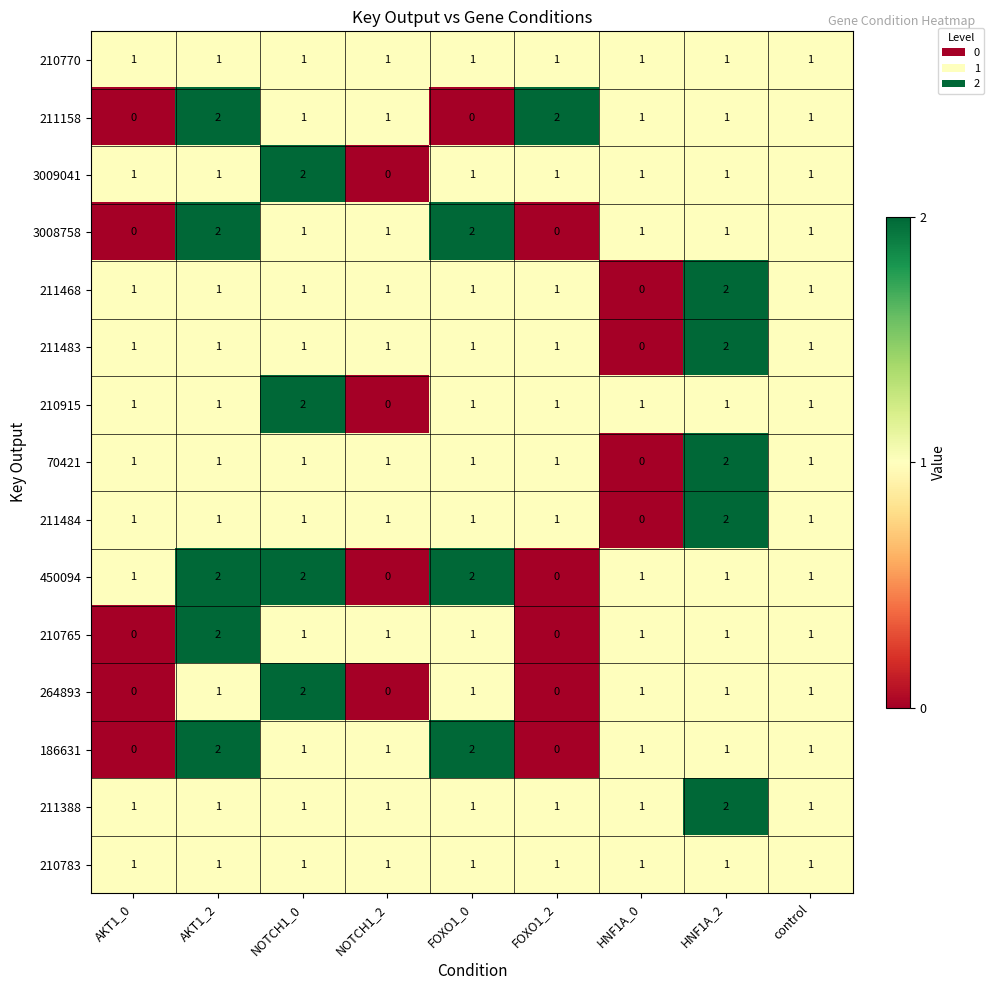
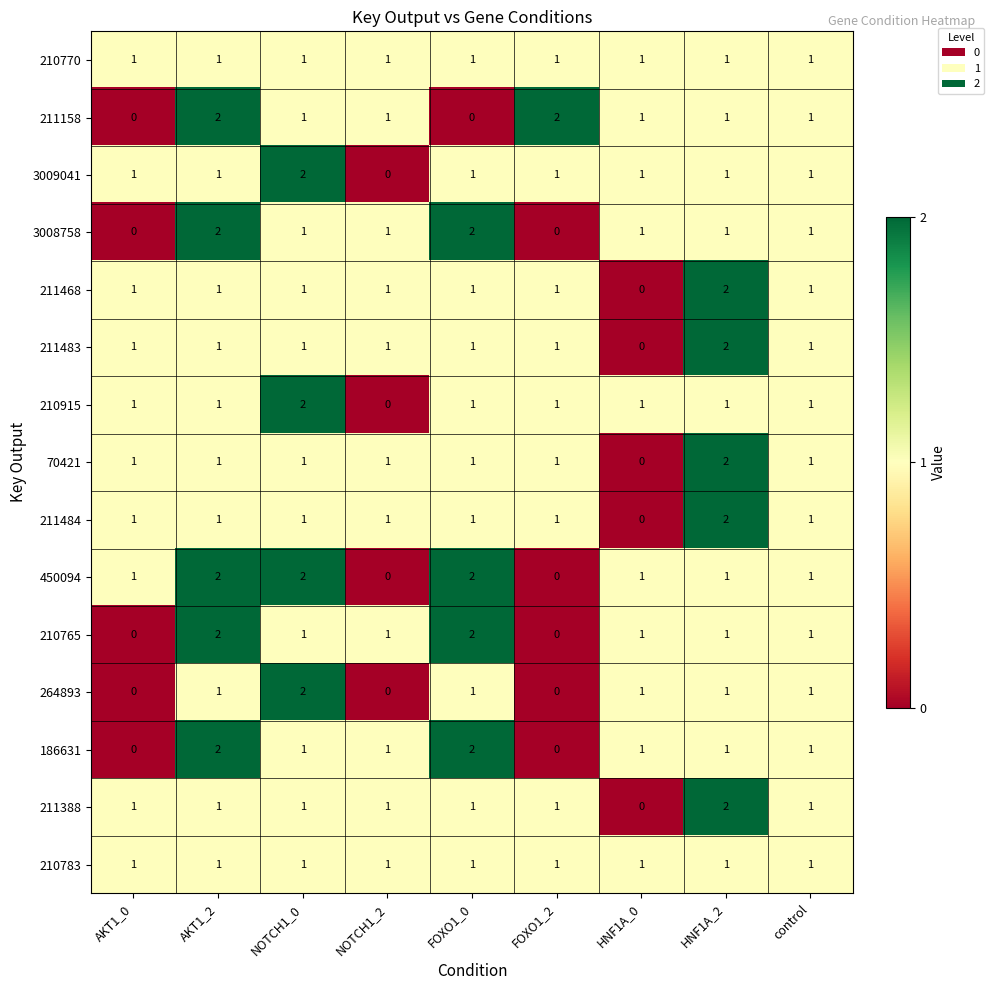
210765, FOXO1_0: 1 -> 2
211388, HNF1A_0: 1 -> 0
